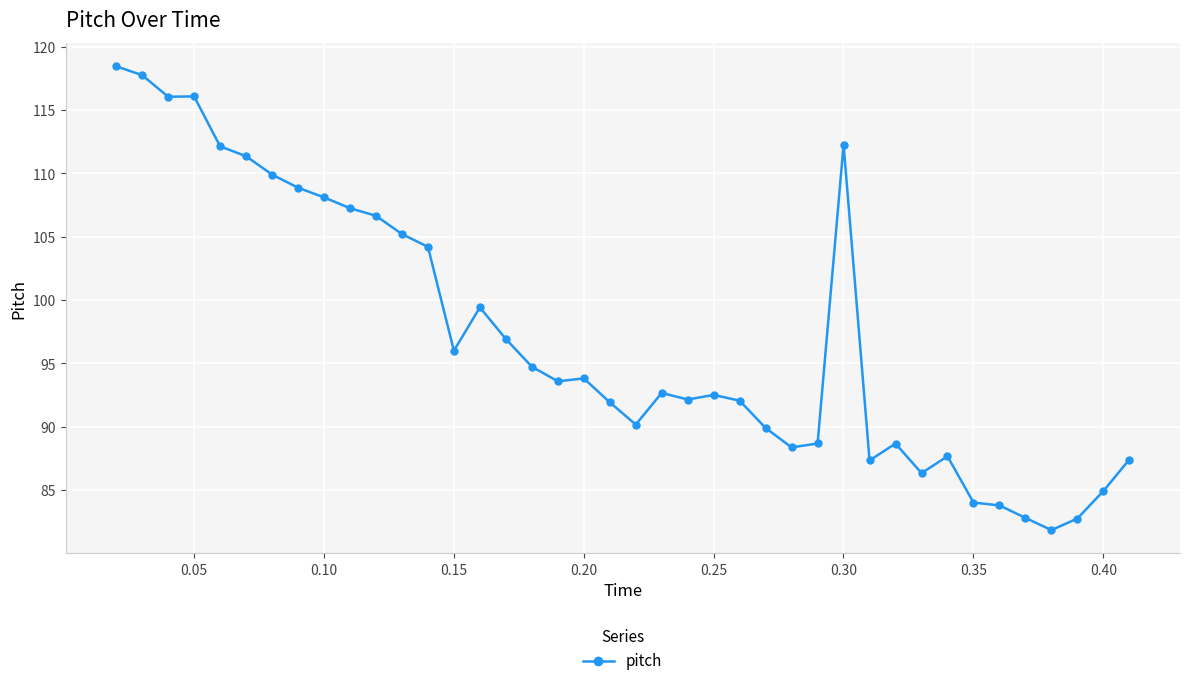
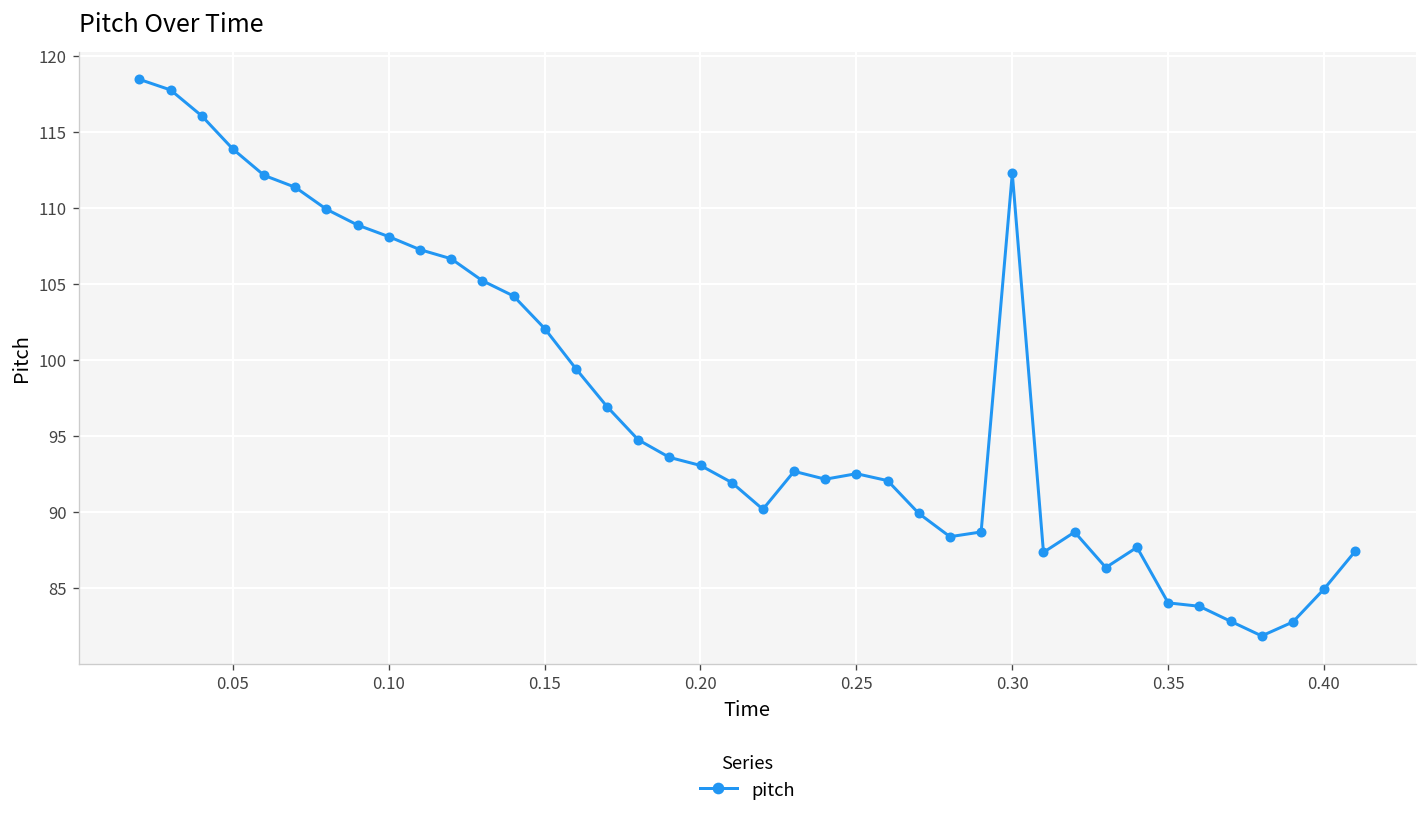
0.05: 116.1 -> 113.9
0.15: 96.0 -> 102.1
0.20: 93.8 -> 93.1
